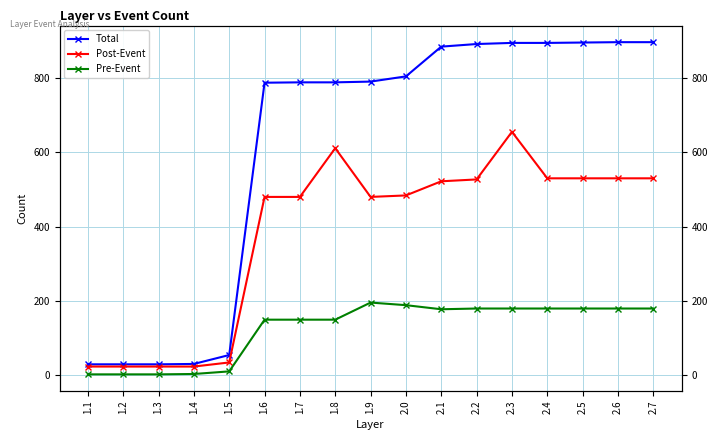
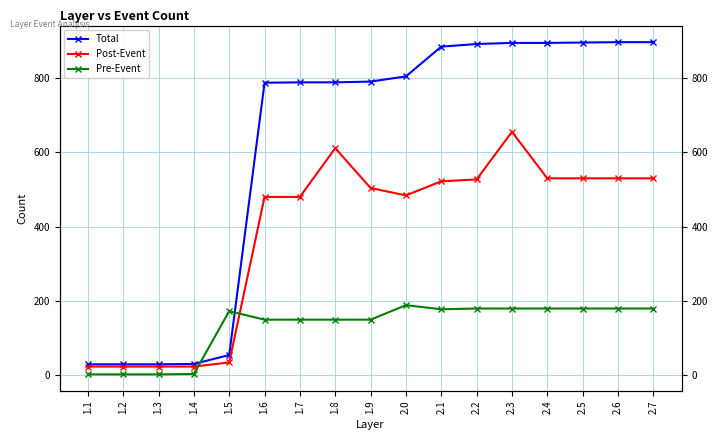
Pre-Event, 1.5: 10 -> 170
Post-Event, 1.9: 480 -> 500
Pre-Event, 1.9: 200 -> 150
